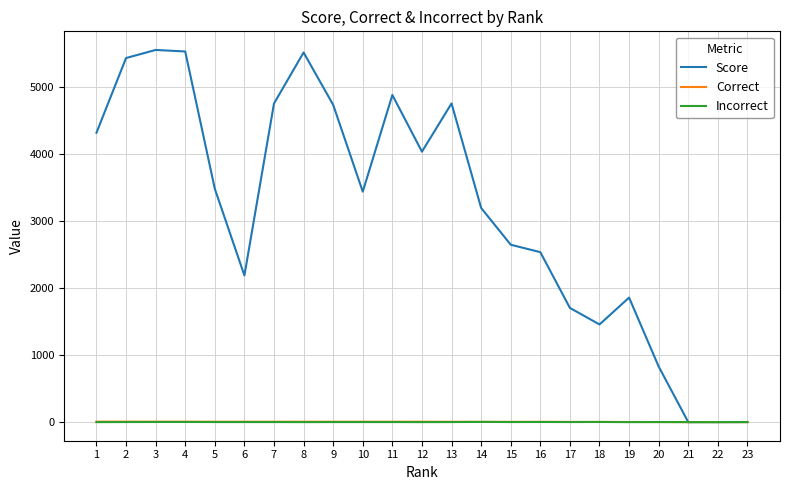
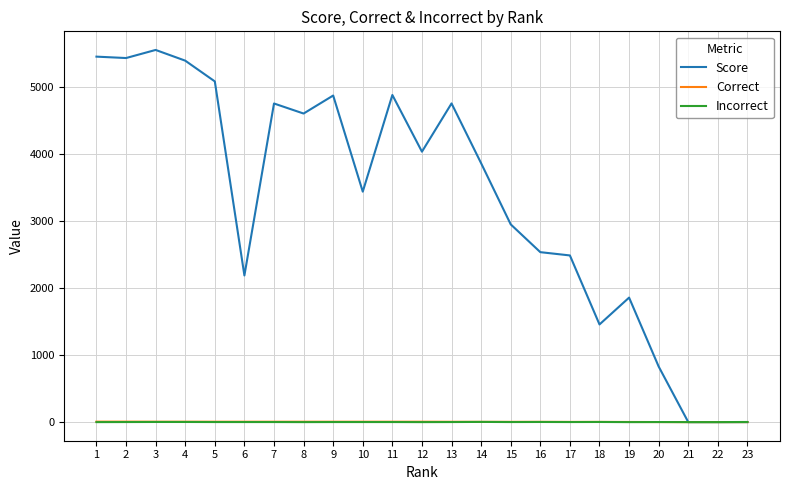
Score, 1: 4300 -> 5500
Score, 4: 5500 -> 5400
Score, 5: 3500 -> 5100
Score, 8: 5500 -> 4600
Score, 9: 4700 -> 4900
Score, 14: 3200 -> 3900
Score, 15: 2700 -> 3000
Score, 17: 1700 -> 2500
